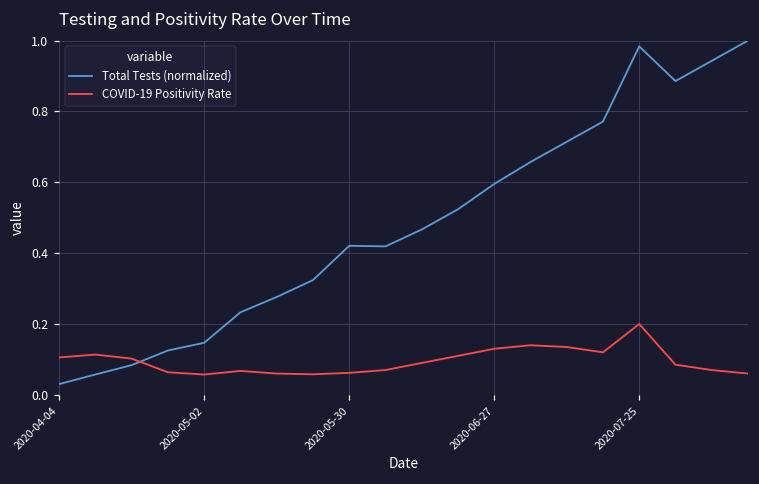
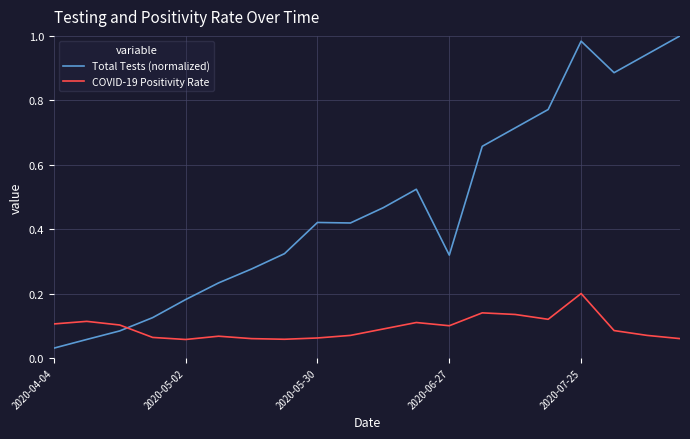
Total Tests (normalized), 2020-05-02: 0.15 -> 0.18
Total Tests (normalized), 2020-06-27: 0.60 -> 0.32
COVID-19 Positivity Rate, 2020-06-27: 0.13 -> 0.10
